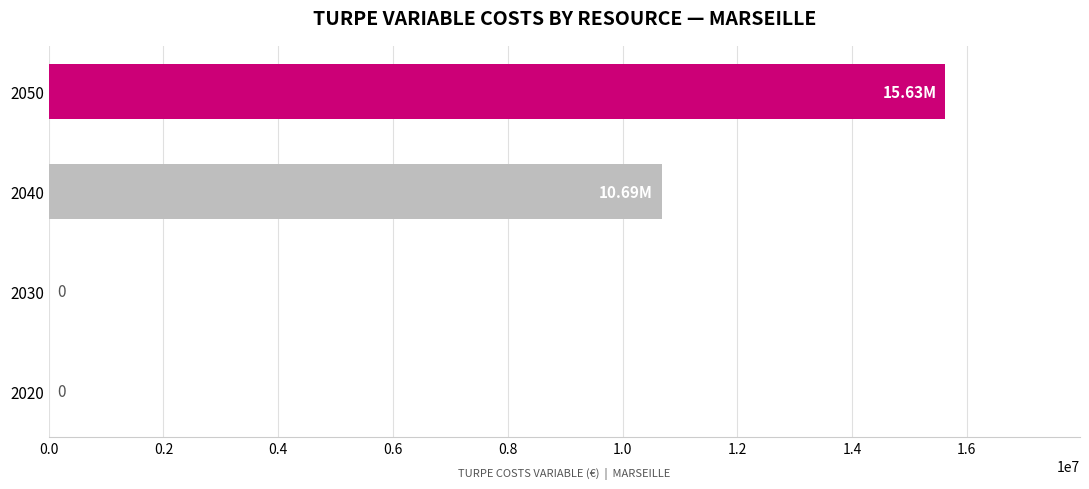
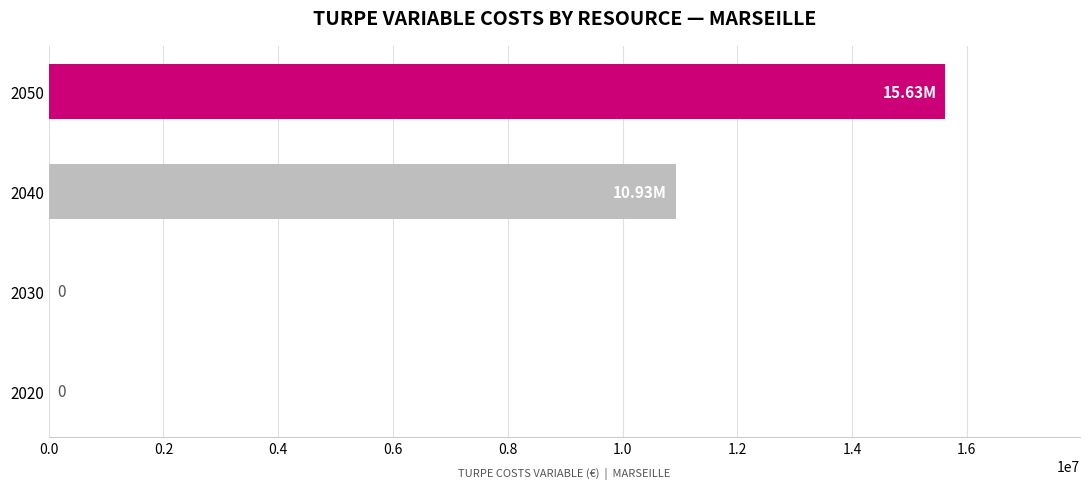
2040: 10.69M -> 10.93M
